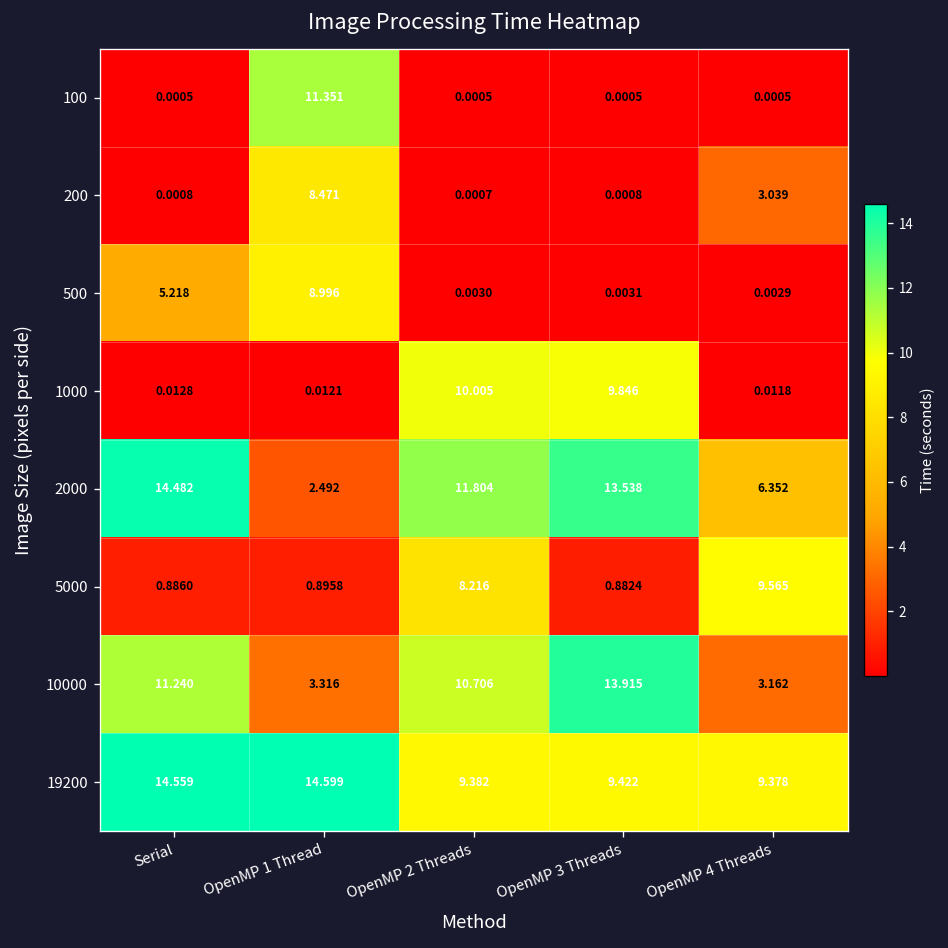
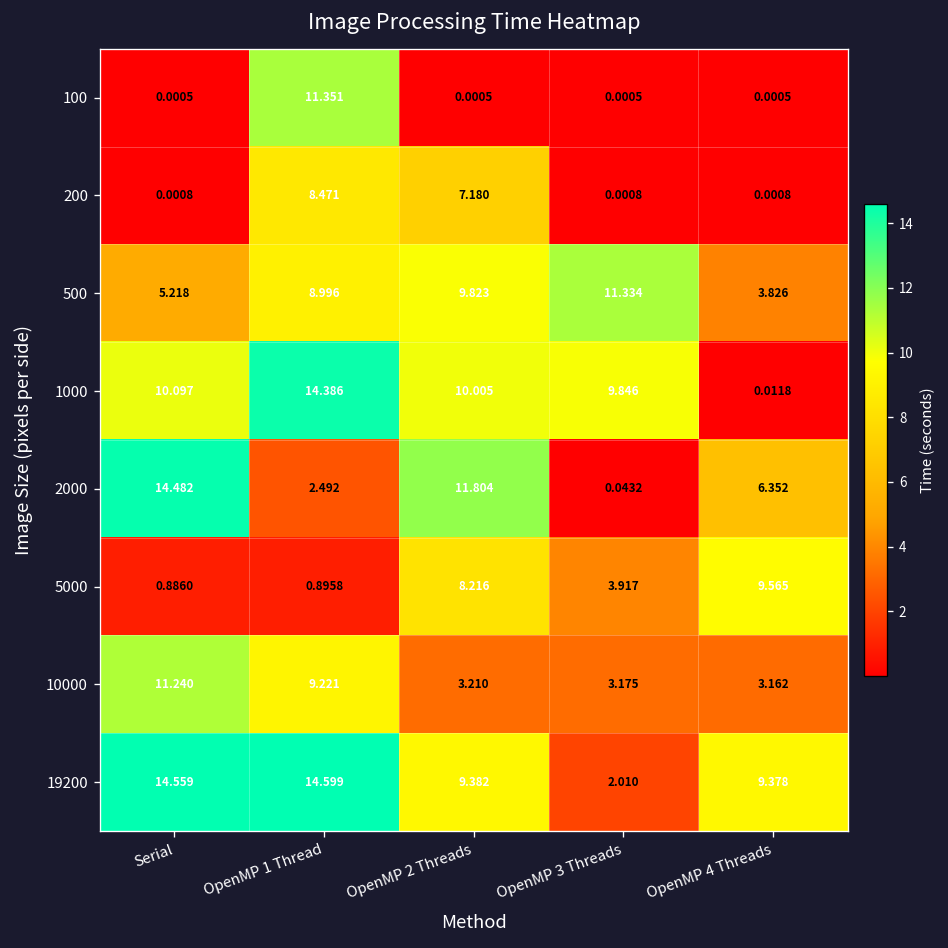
200, OpenMP 2 Threads: 0.0007 -> 7.180
200, OpenMP 4 Threads: 3.039 -> 0.0008
500, OpenMP 2 Threads: 0.0030 -> 9.823
500, OpenMP 3 Threads: 0.0031 -> 11.334
500, OpenMP 4 Threads: 0.0029 -> 3.826
1000, Serial: 0.0128 -> 10.097
1000, OpenMP 1 Thread: 0.0121 -> 14.386
2000, OpenMP 3 Threads: 13.538 -> 0.0432
5000, OpenMP 3 Threads: 0.8824 -> 3.917
10000, OpenMP 1 Thread: 3.316 -> 9.221
10000, OpenMP 2 Threads: 10.706 -> 3.210
10000, OpenMP 3 Threads: 13.915 -> 3.175
19200, OpenMP 3 Threads: 9.422 -> 2.010
